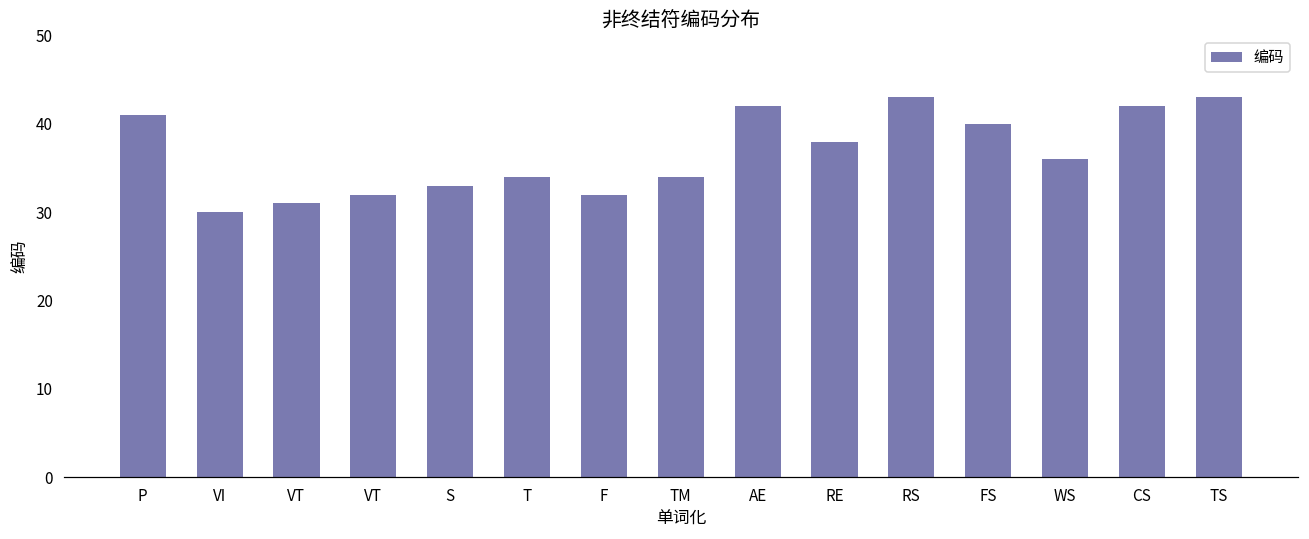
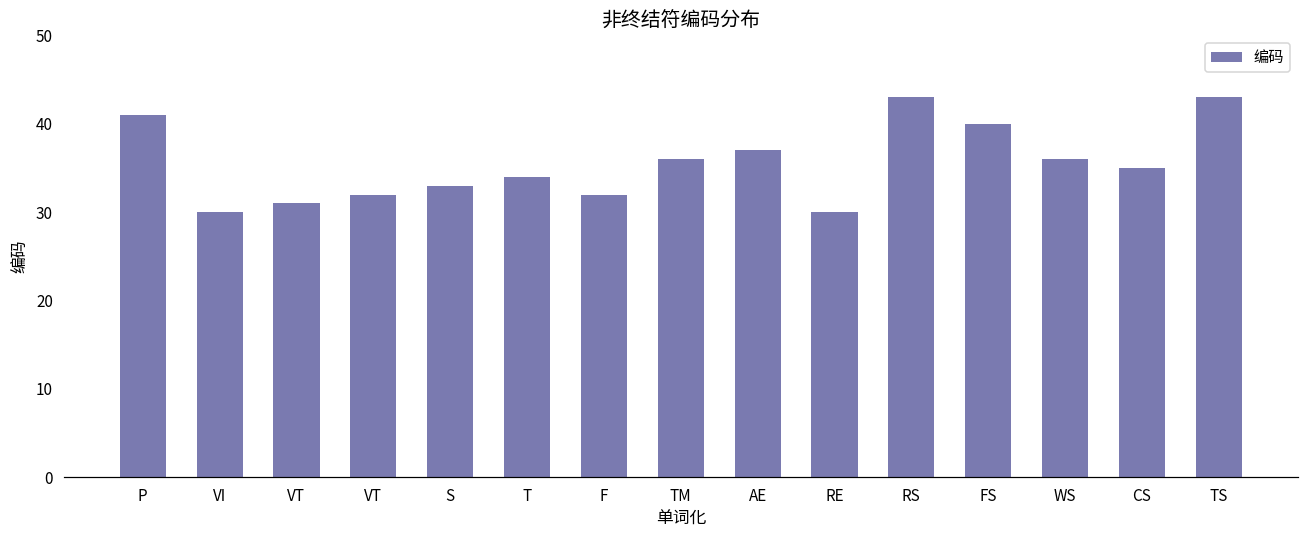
TM: 34 -> 36
AE: 42 -> 37
RE: 38 -> 30
CS: 42 -> 35
